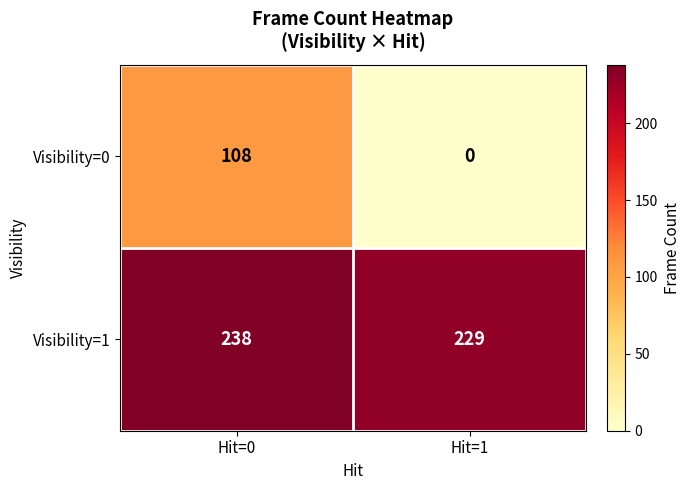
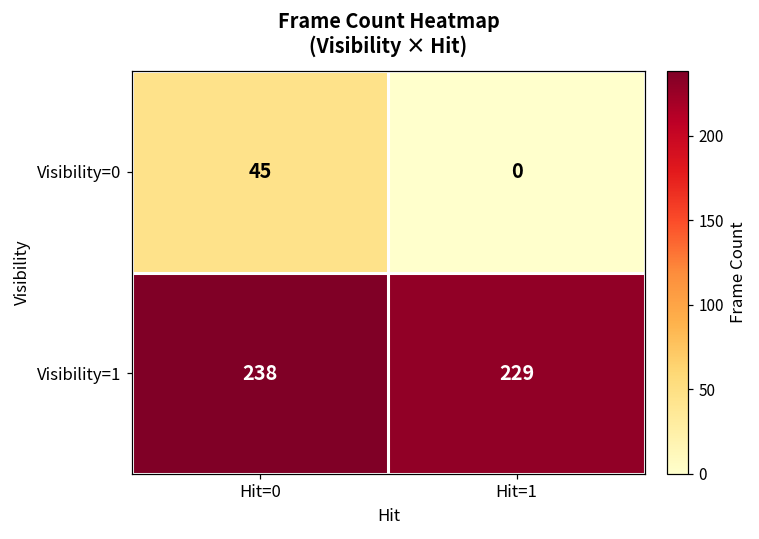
Visibility=0, Hit=0: 108 -> 45
